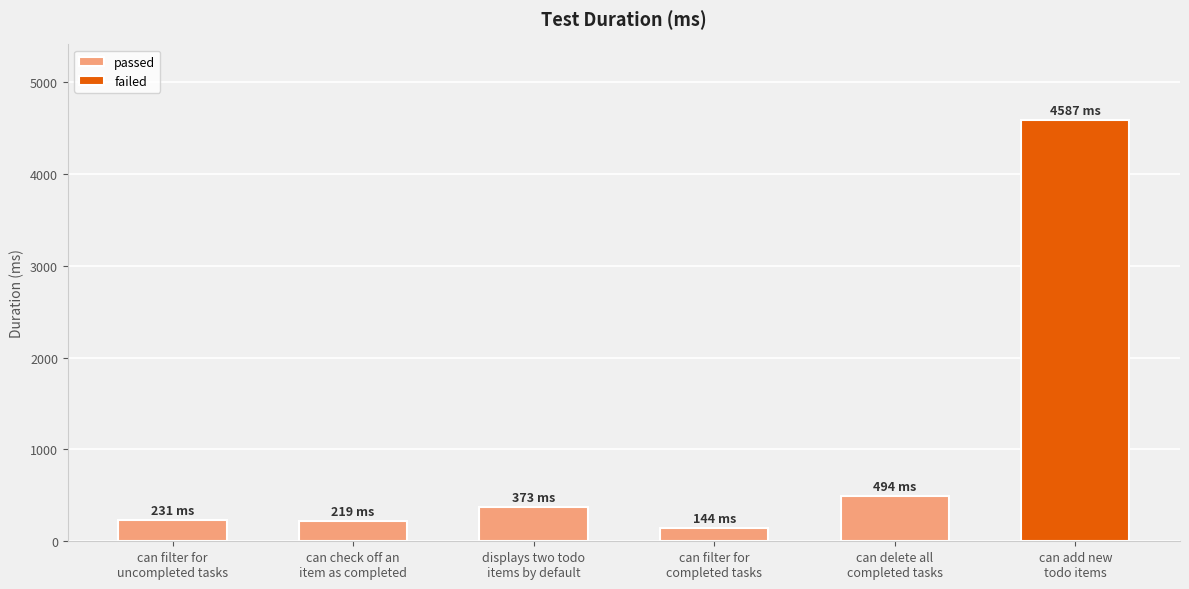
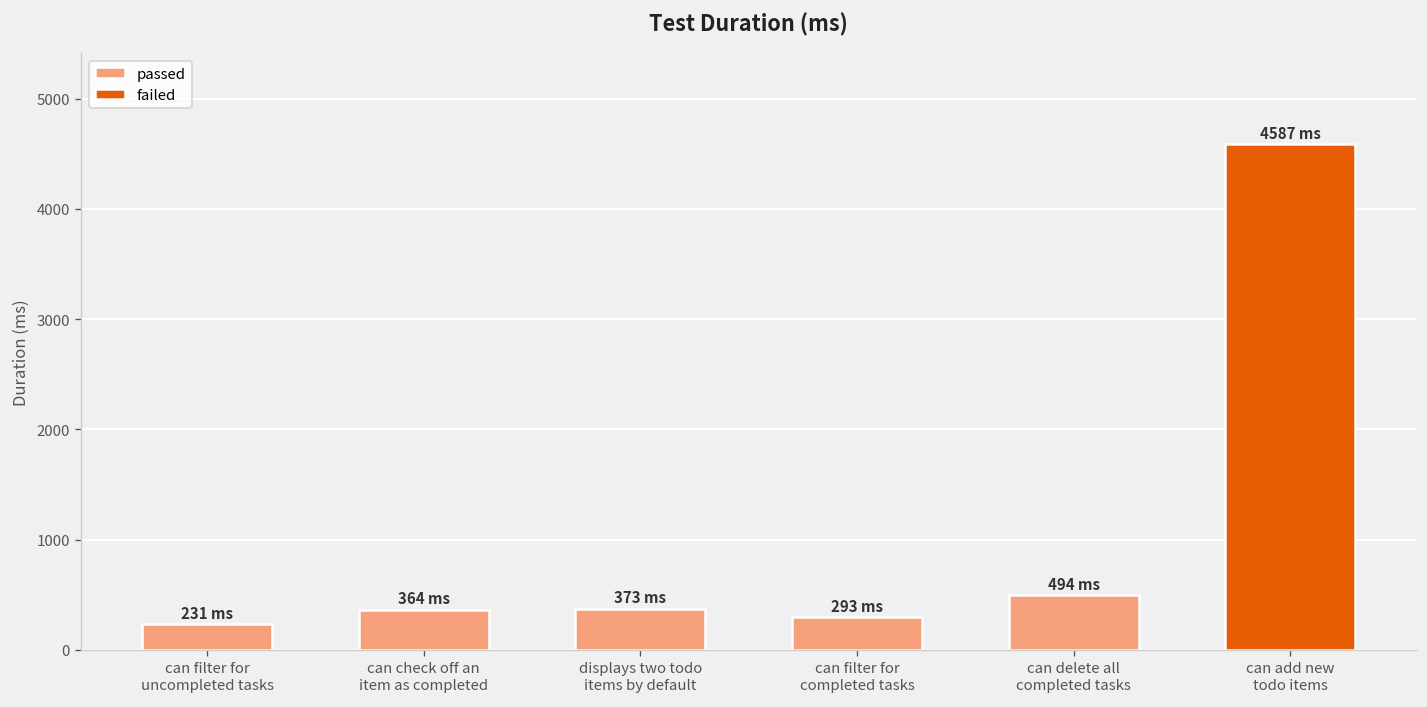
passed, can check off an item as completed: 219 -> 364
passed, can filter for completed tasks: 144 -> 293
